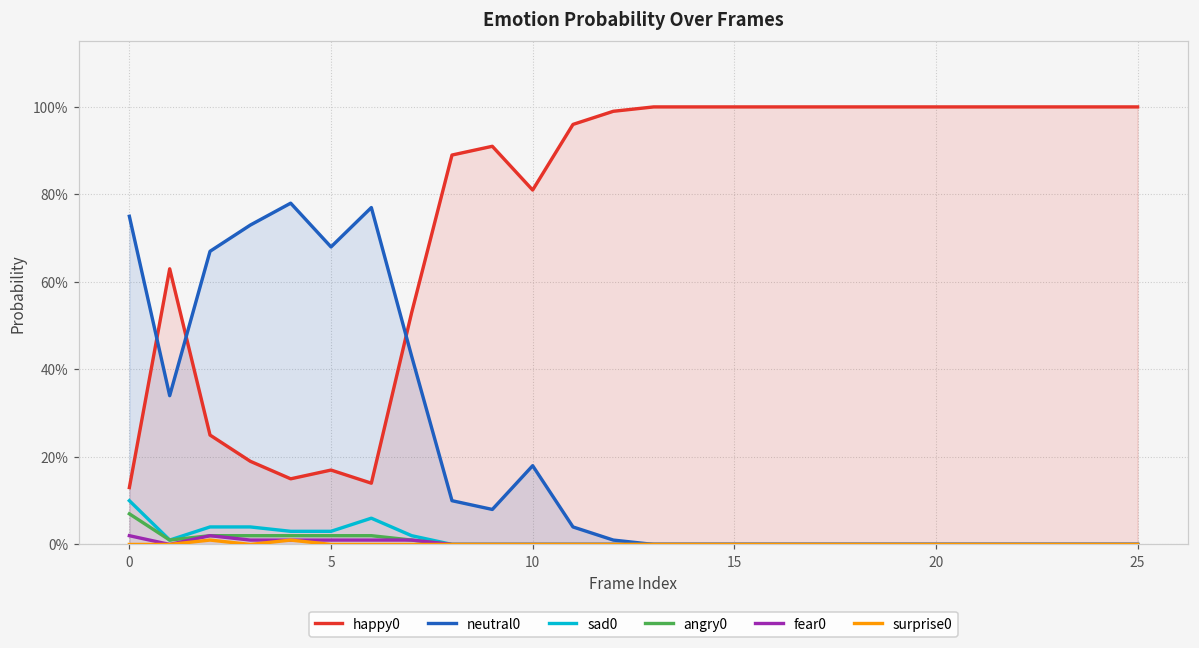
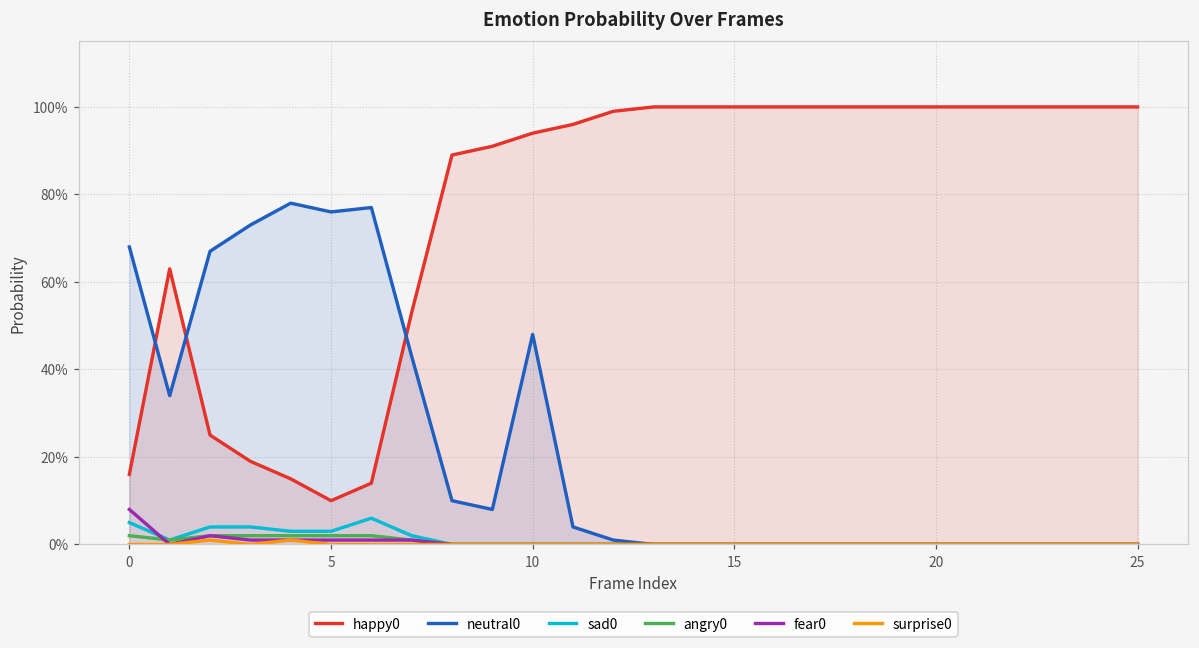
happy0, 0: 13% -> 16%
neutral0, 0: 75% -> 68%
sad0, 0: 10% -> 5%
angry0, 0: 7% -> 2%
fear0, 0: 2% -> 8%
happy0, 5: 17% -> 10%
neutral0, 5: 68% -> 76%
happy0, 10: 81% -> 94%
neutral0, 10: 18% -> 48%
